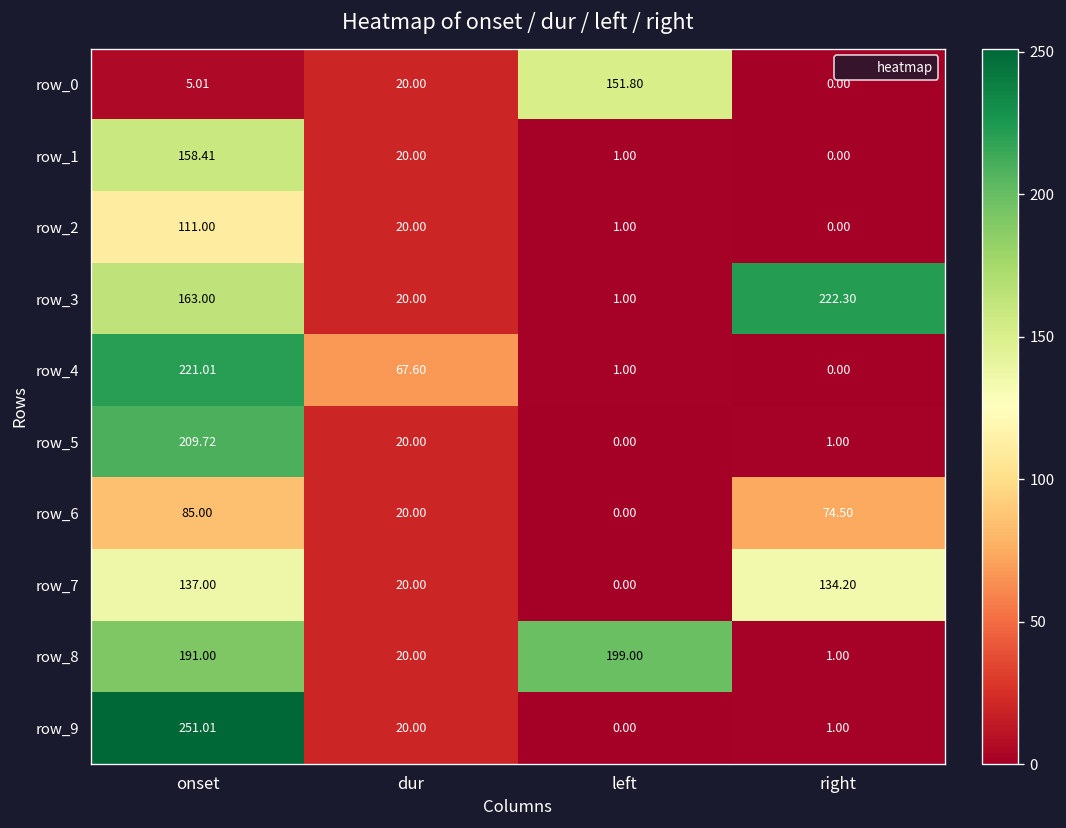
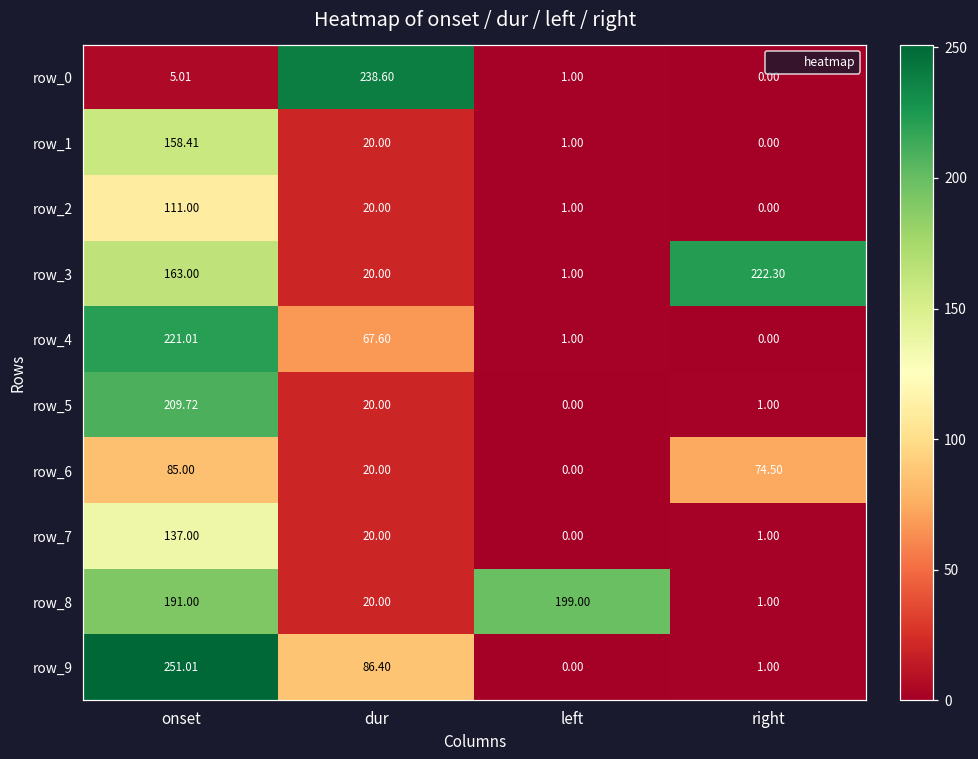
row_0, dur: 20.00 -> 238.60
row_0, left: 151.80 -> 1.00
row_7, right: 134.20 -> 1.00
row_9, dur: 20.00 -> 86.40
